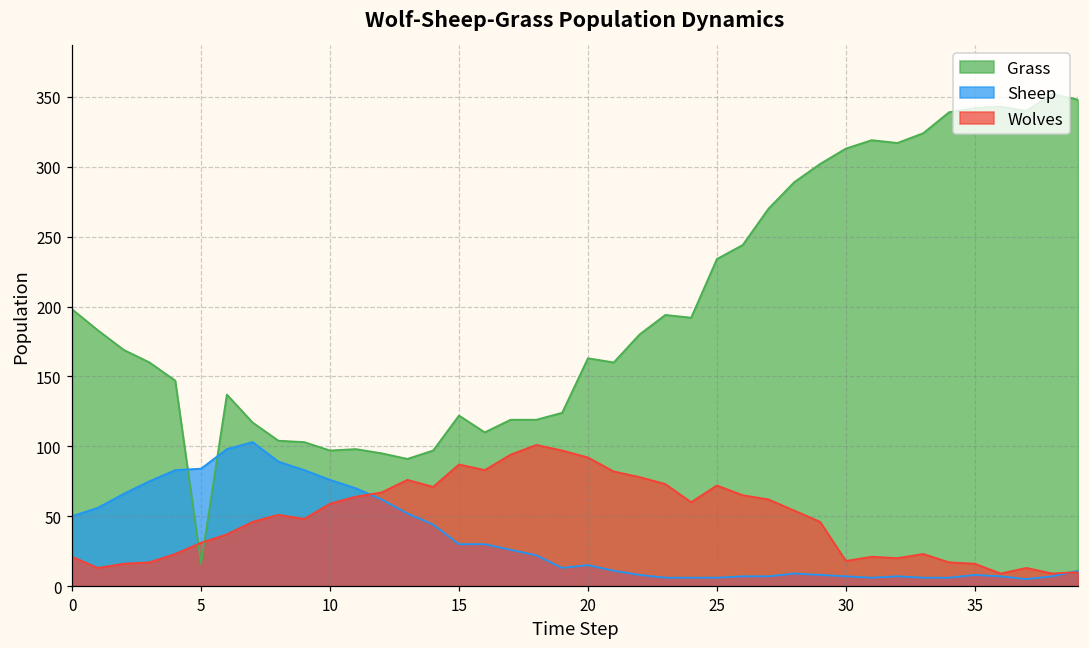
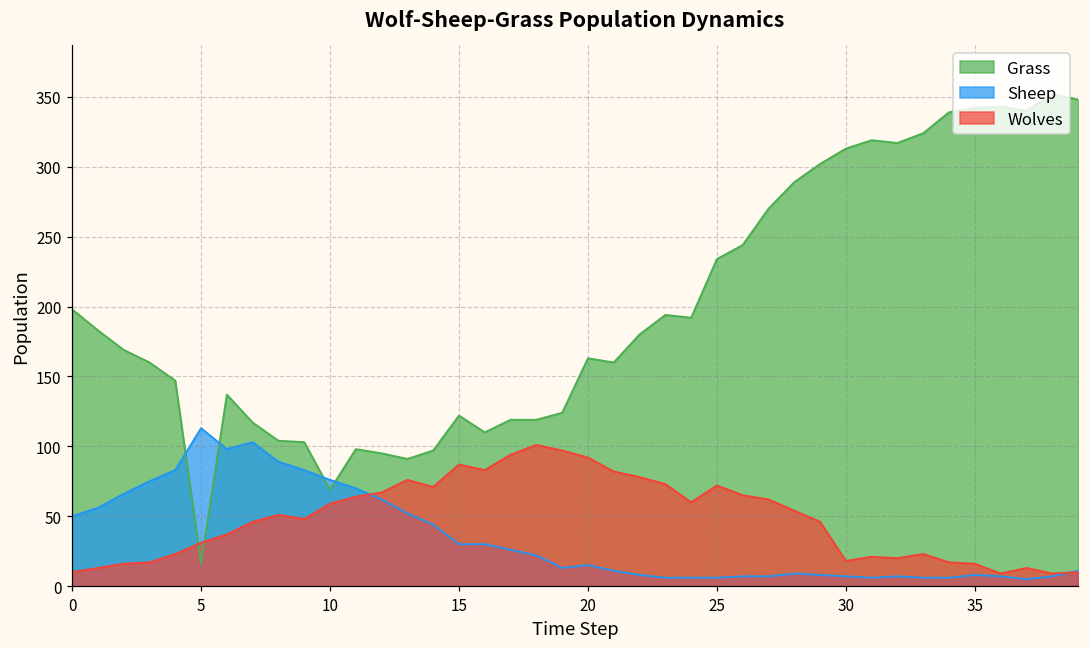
Wolves, 0: 21 -> 10
Sheep, 5: 84 -> 113
Grass, 10: 97 -> 69
